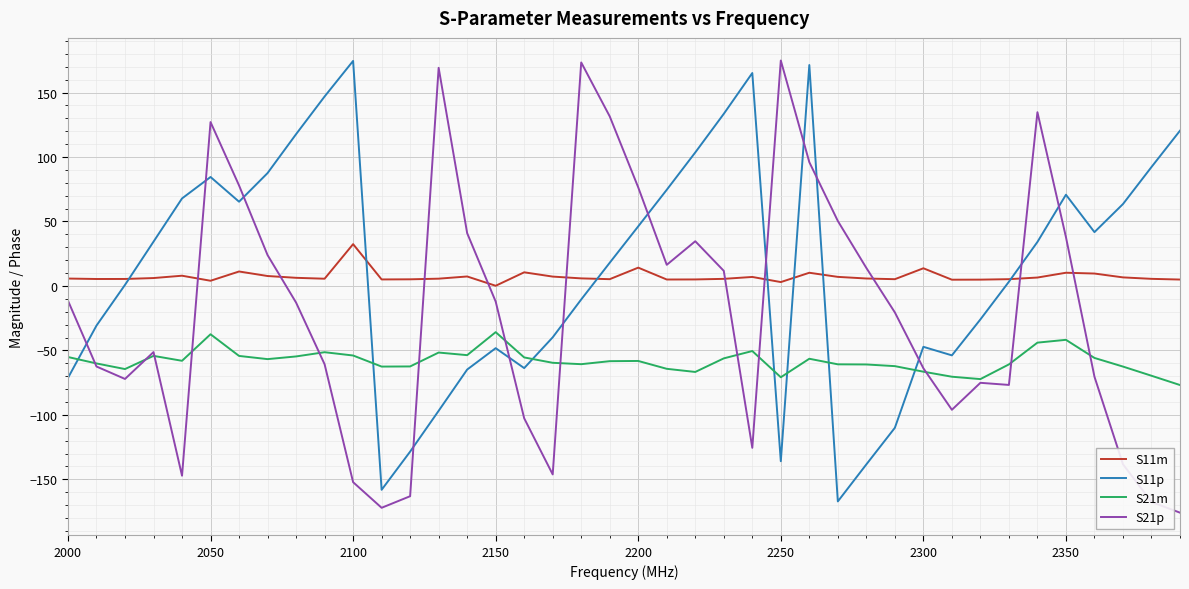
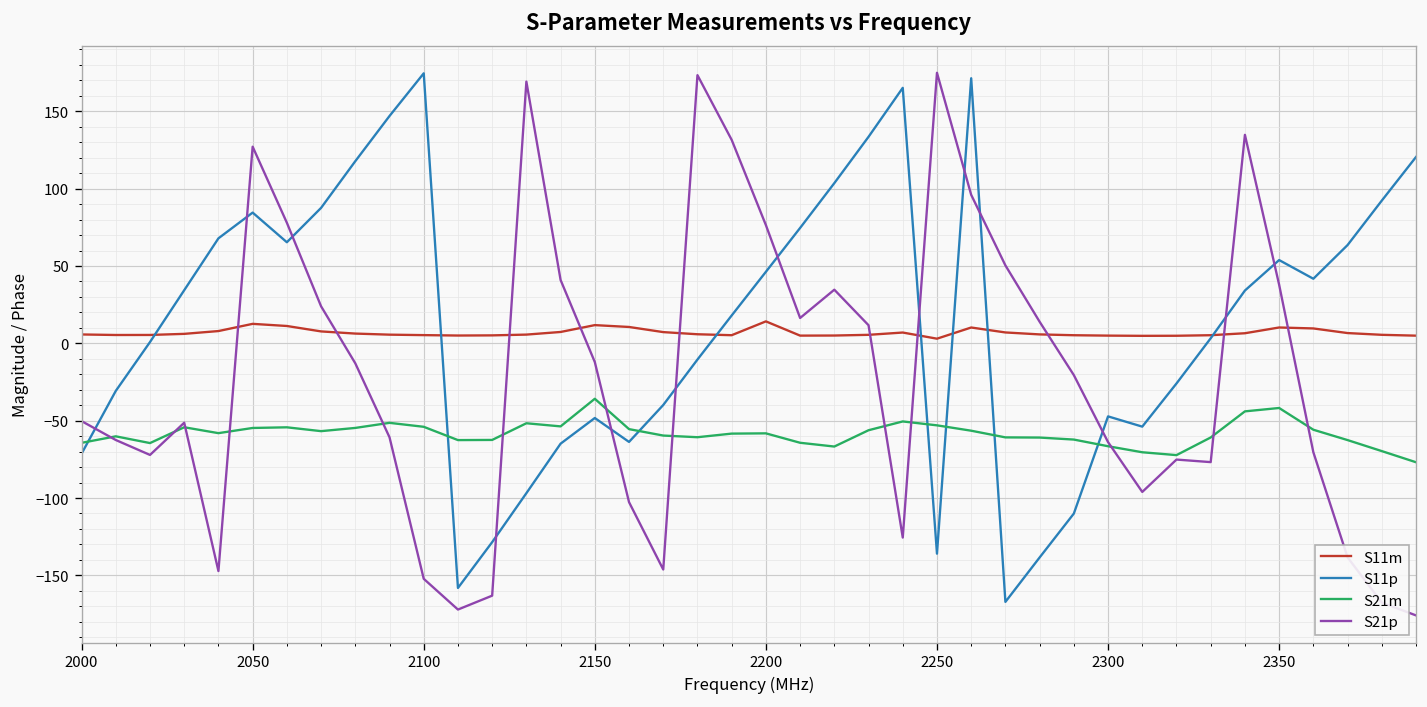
S21m, 2000: -55 -> -64
S21p, 2000: -11 -> -50
S11m, 2050: 4 -> 13
S21m, 2050: -37 -> -55
S11m, 2100: 32 -> 5
S11m, 2150: 0 -> 12
S21m, 2250: -71 -> -53
S11m, 2300: 14 -> 5
S11p, 2350: 71 -> 54
